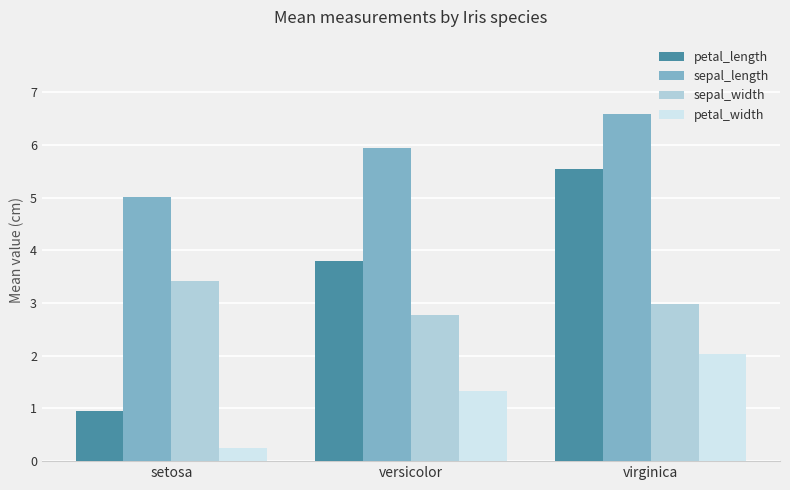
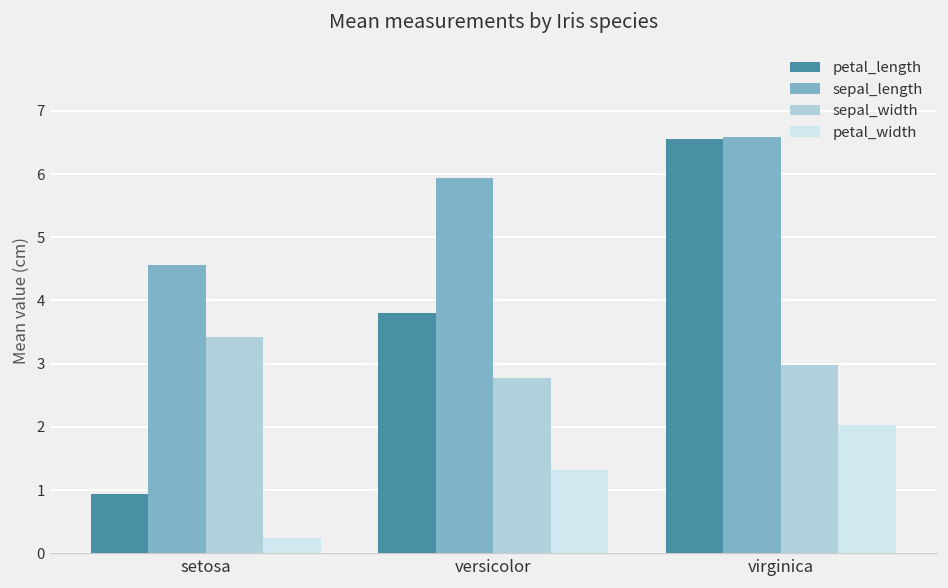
sepal_length, setosa: 5.0 -> 4.6
petal_length, virginica: 5.6 -> 6.6
